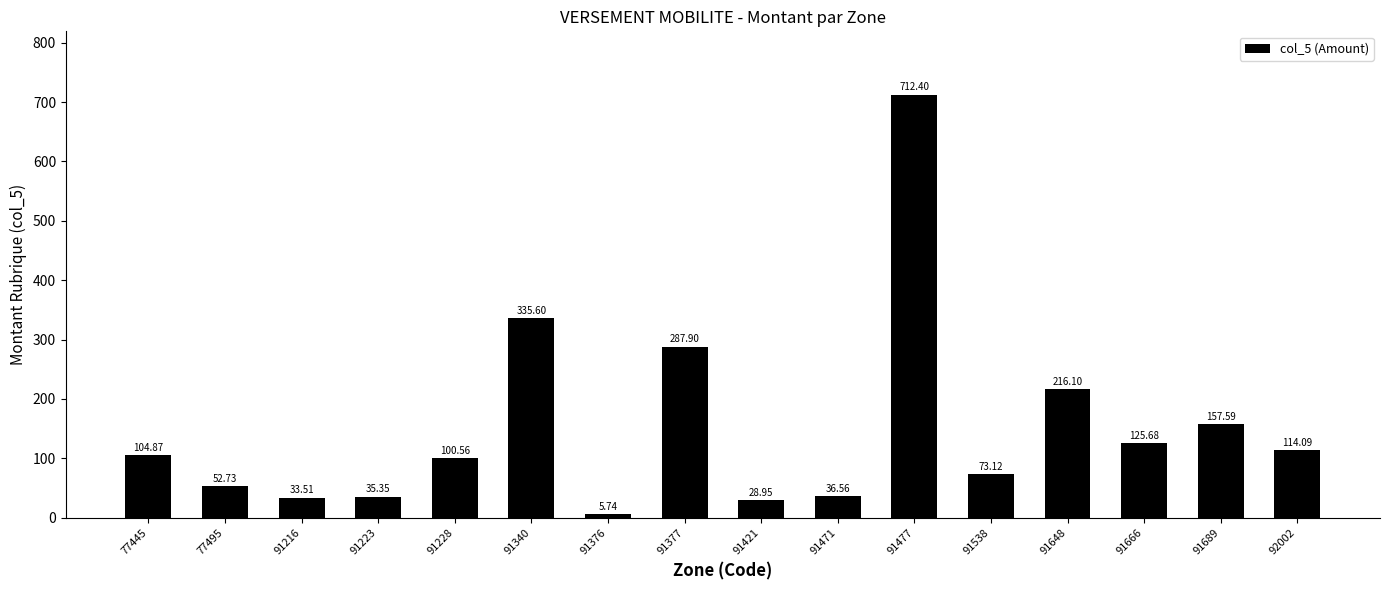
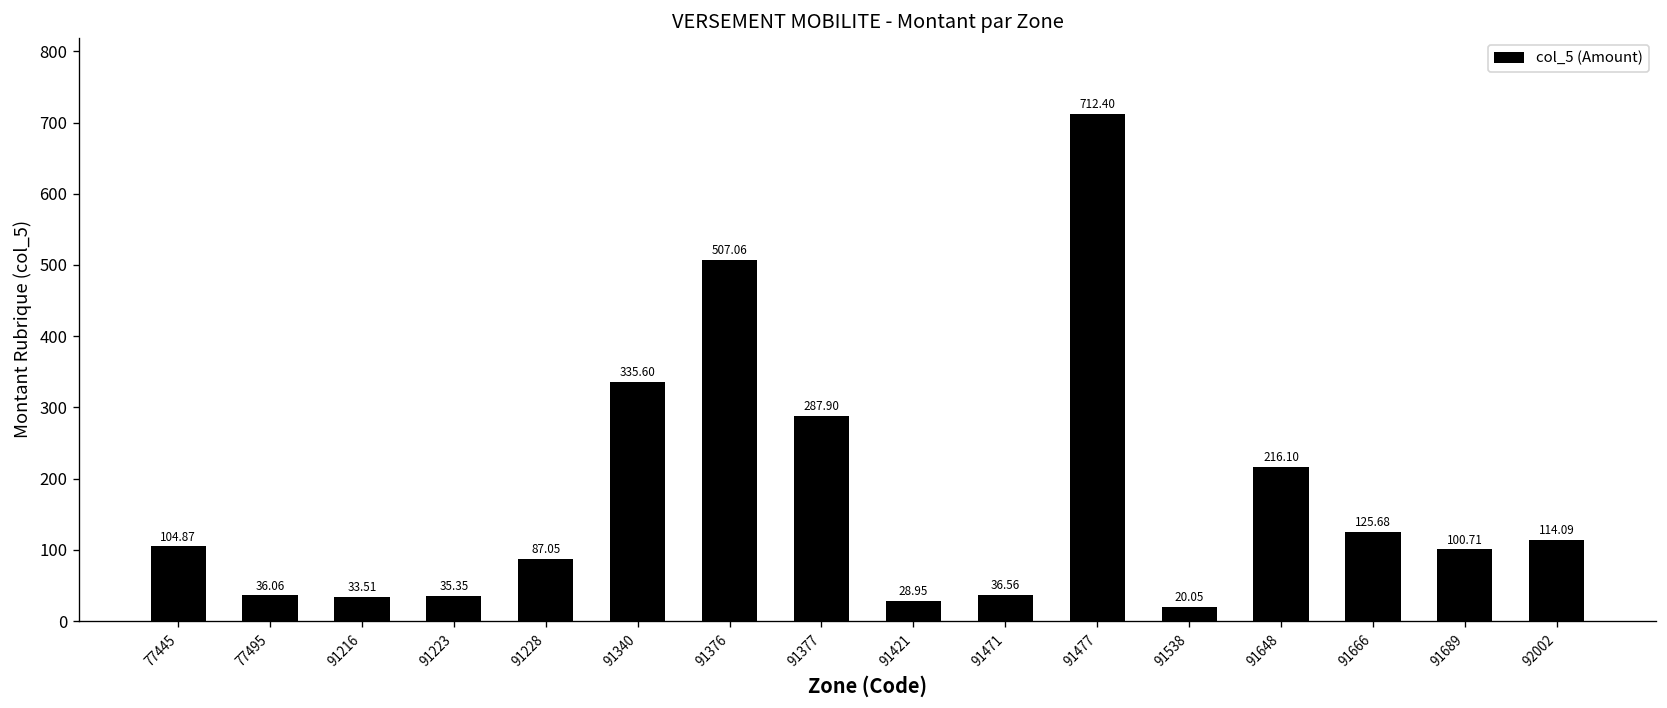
77495: 52.73 -> 36.06
91228: 100.56 -> 87.05
91376: 5.74 -> 507.06
91538: 73.12 -> 20.05
91689: 157.59 -> 100.71
